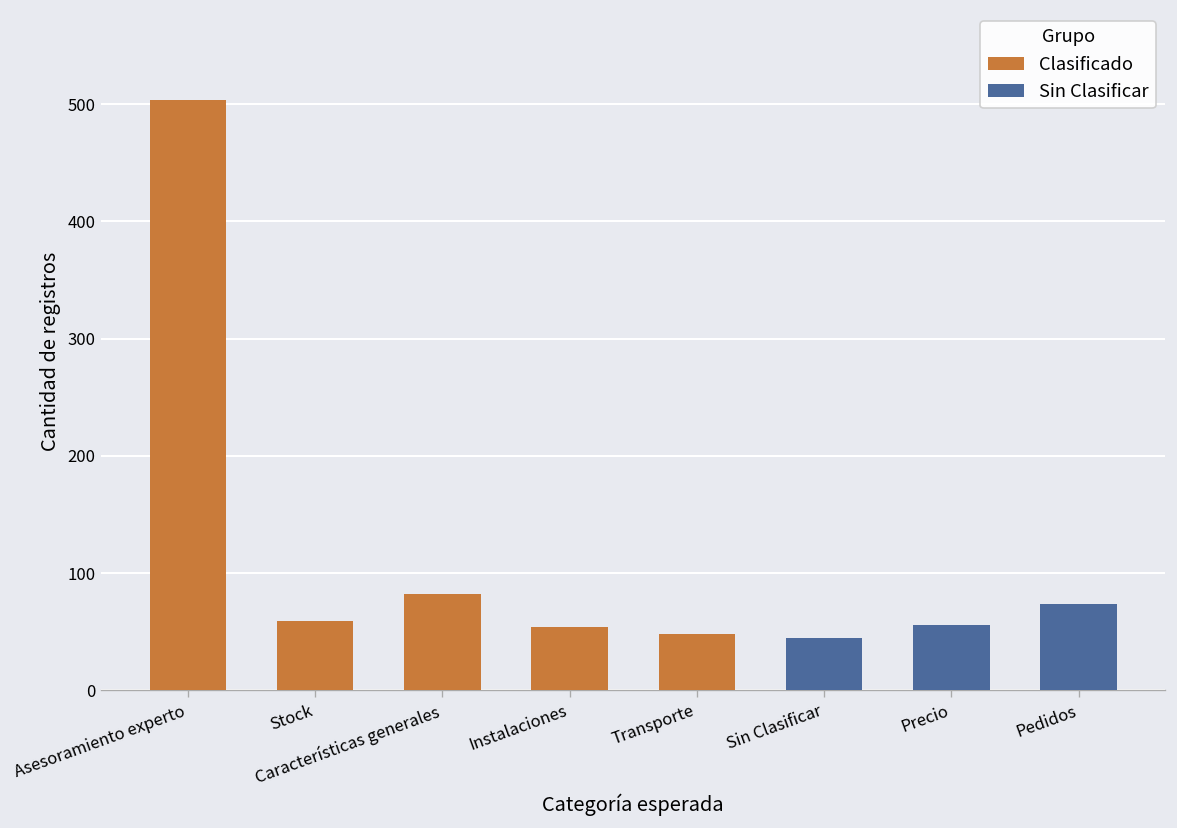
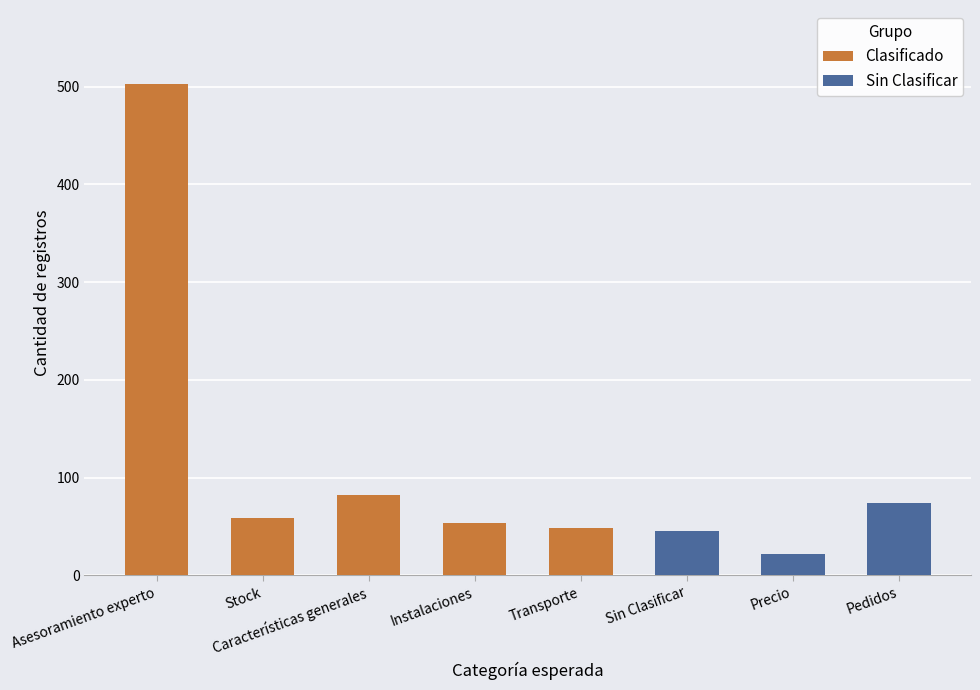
Sin Clasificar, Precio: 60 -> 20
